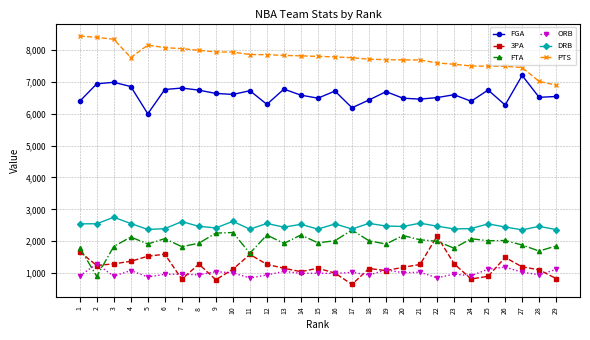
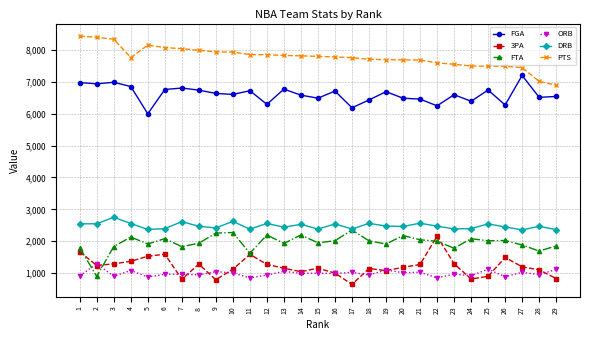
FGA, 1: 6,400 -> 7,000
FGA, 22: 6,500 -> 6,300
ORB, 26: 1,200 -> 900
